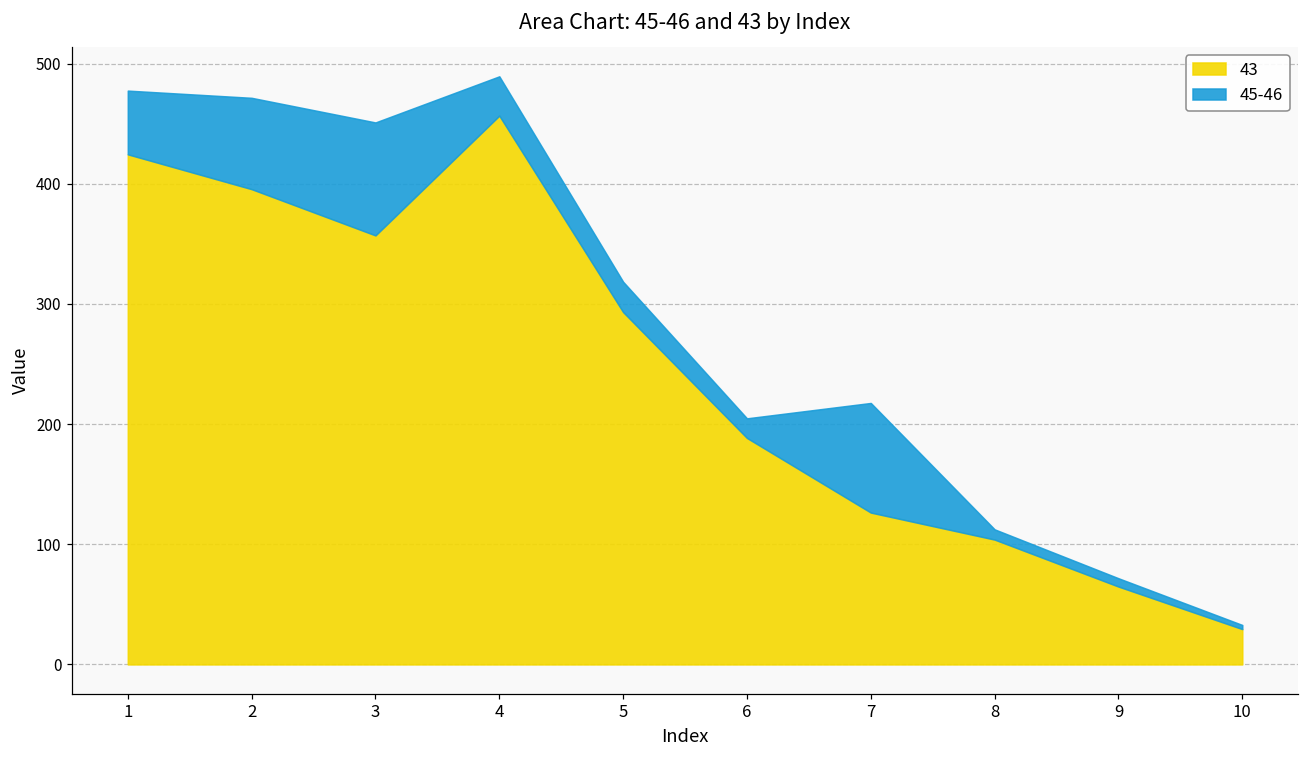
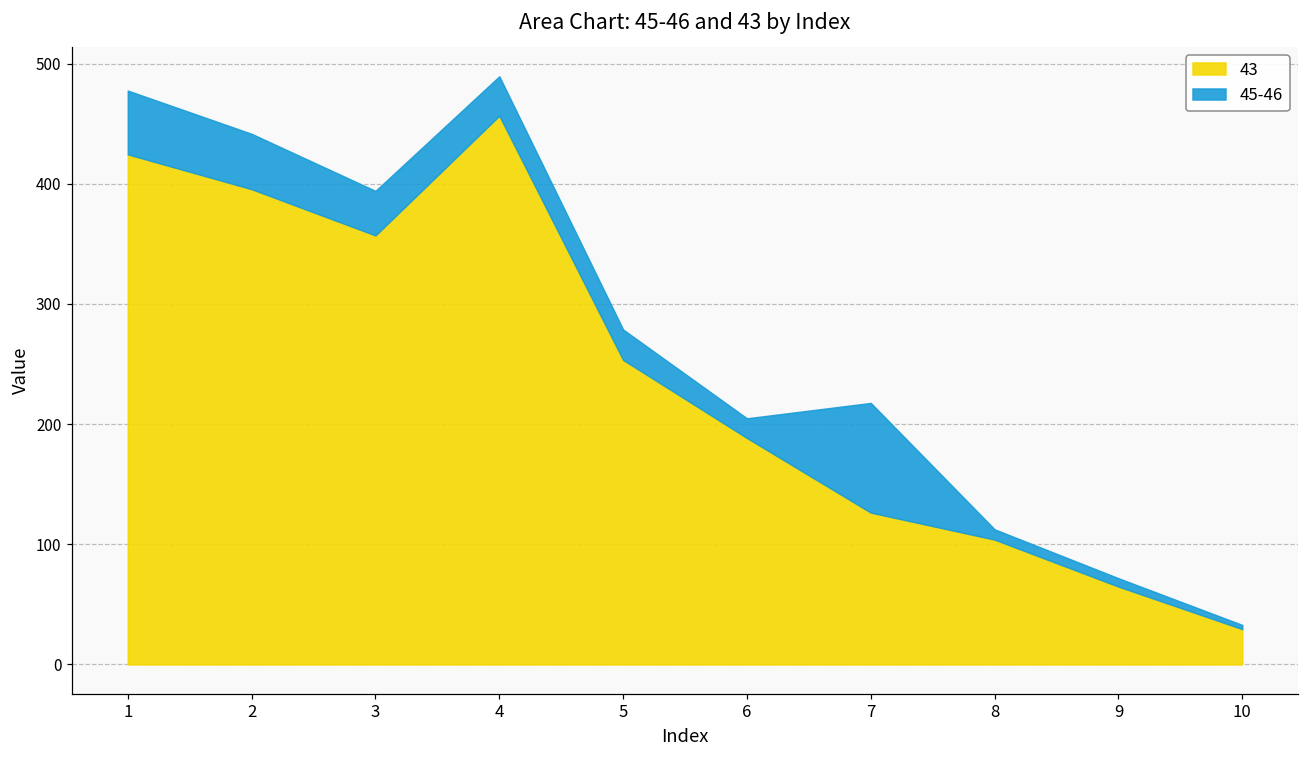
45-46, 2: 76 -> 46
45-46, 3: 94 -> 37
43, 5: 293 -> 254
